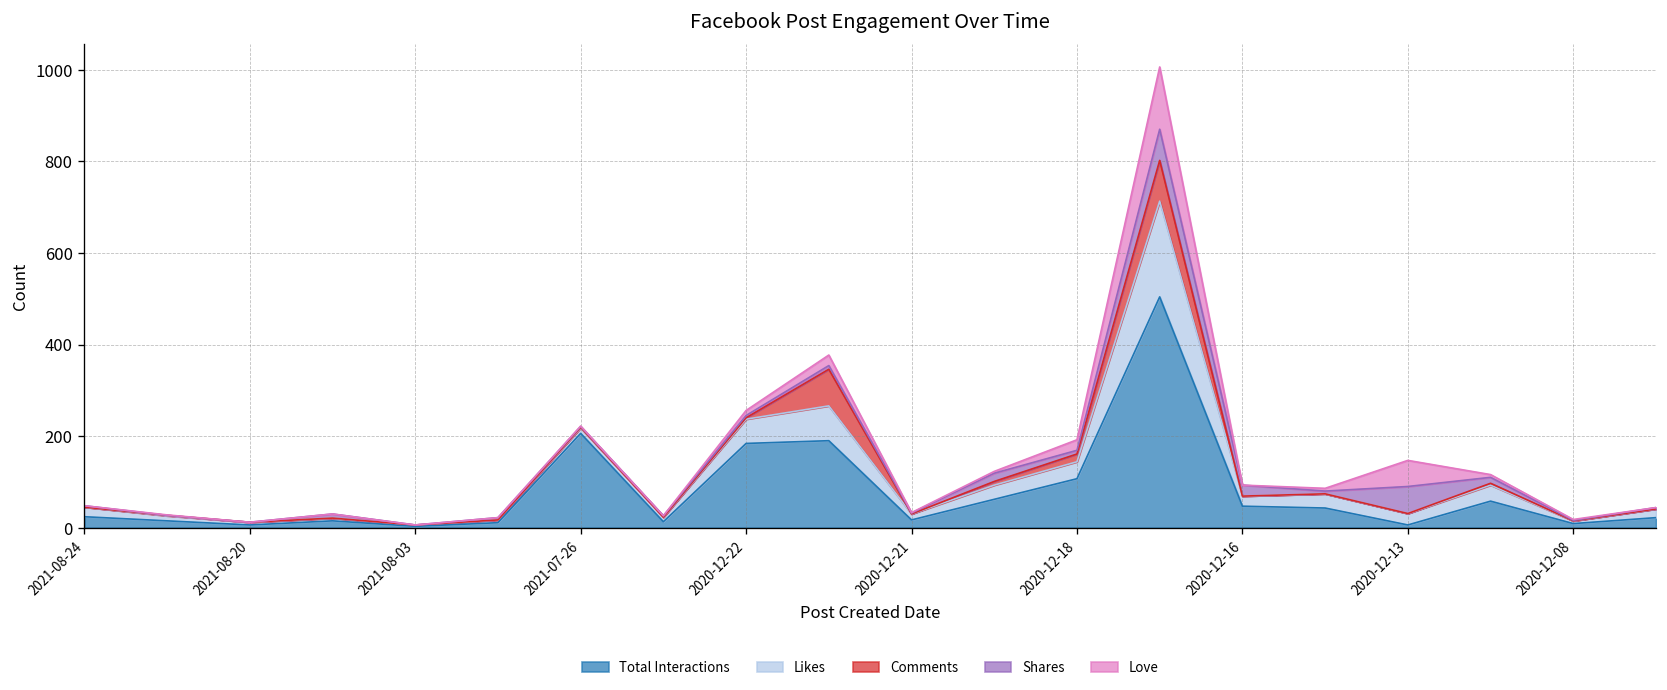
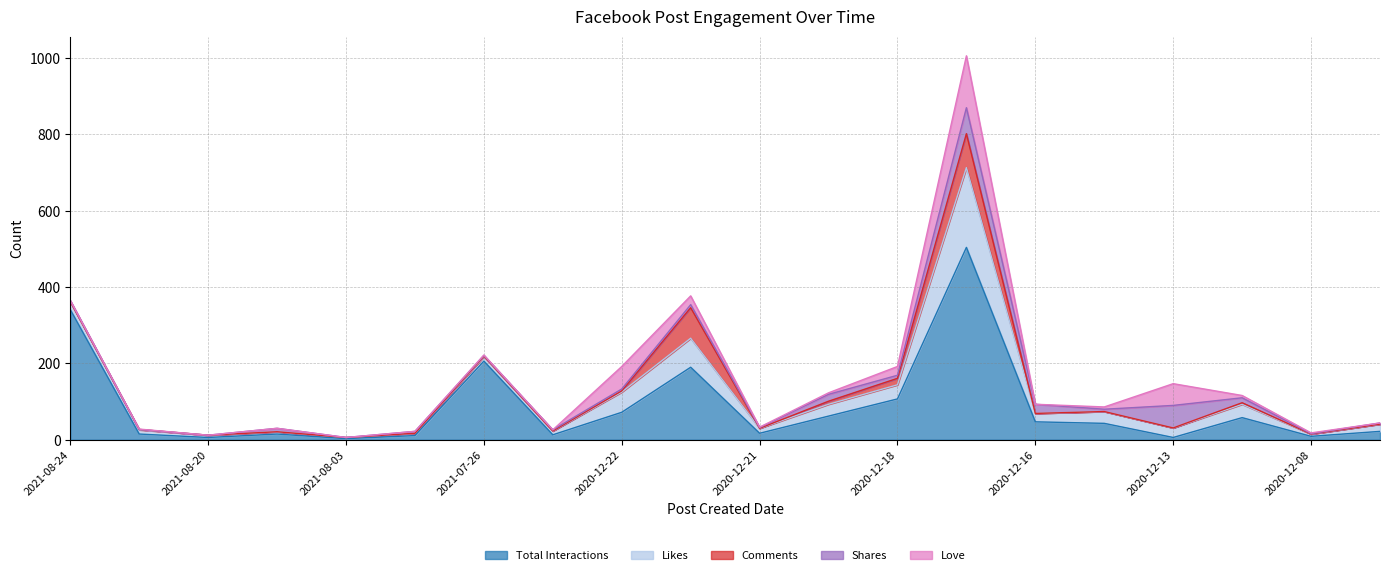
Total Interactions, 2021-08-24: 20 -> 340
Total Interactions, 2020-12-22: 180 -> 70
Love, 2020-12-22: 10 -> 60
